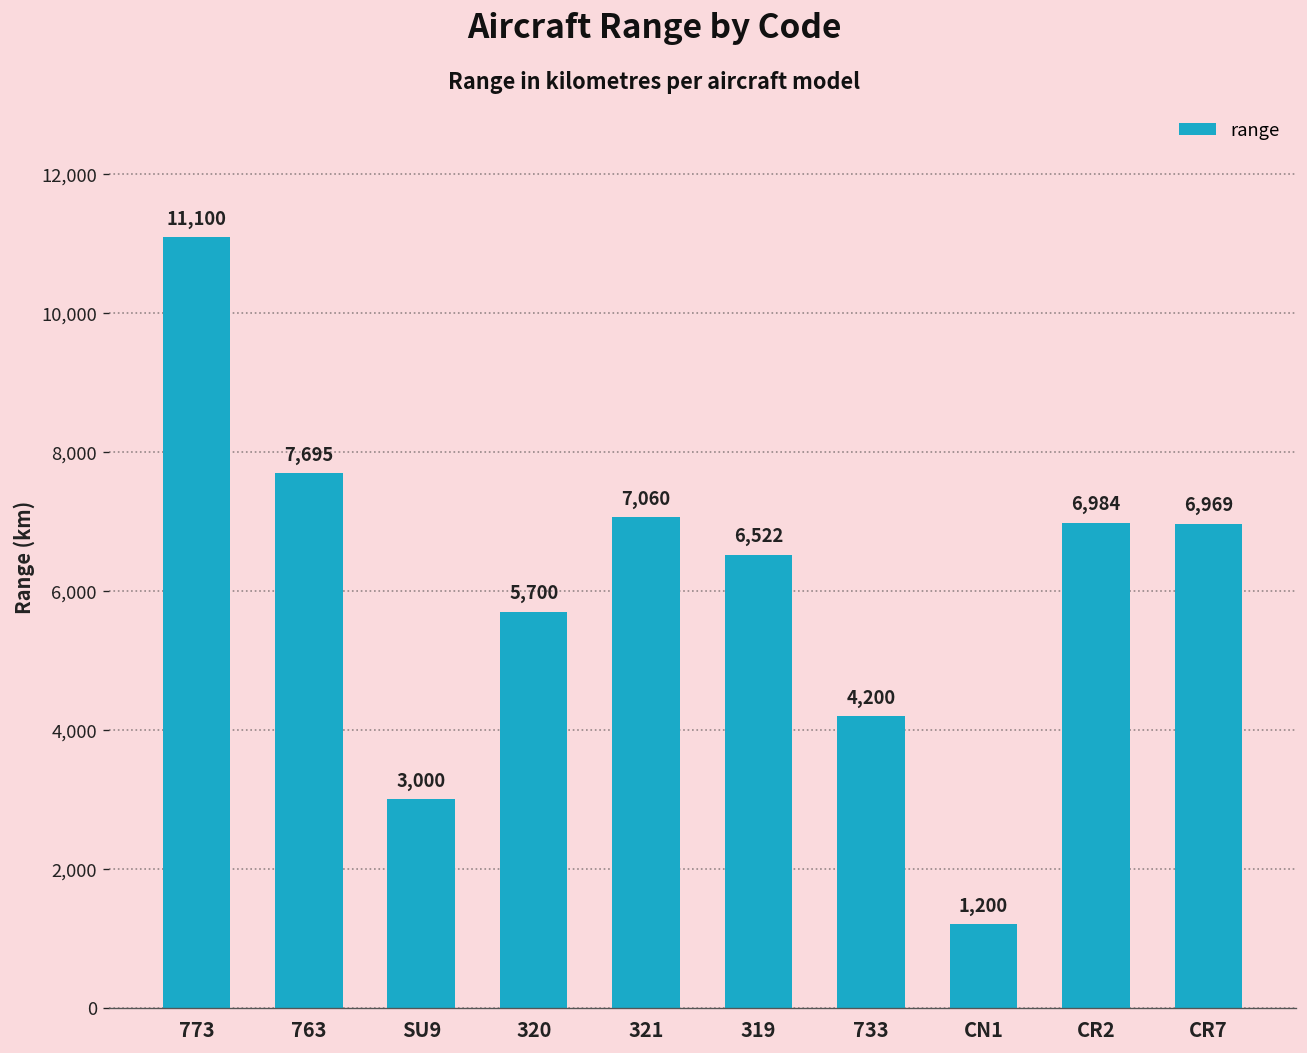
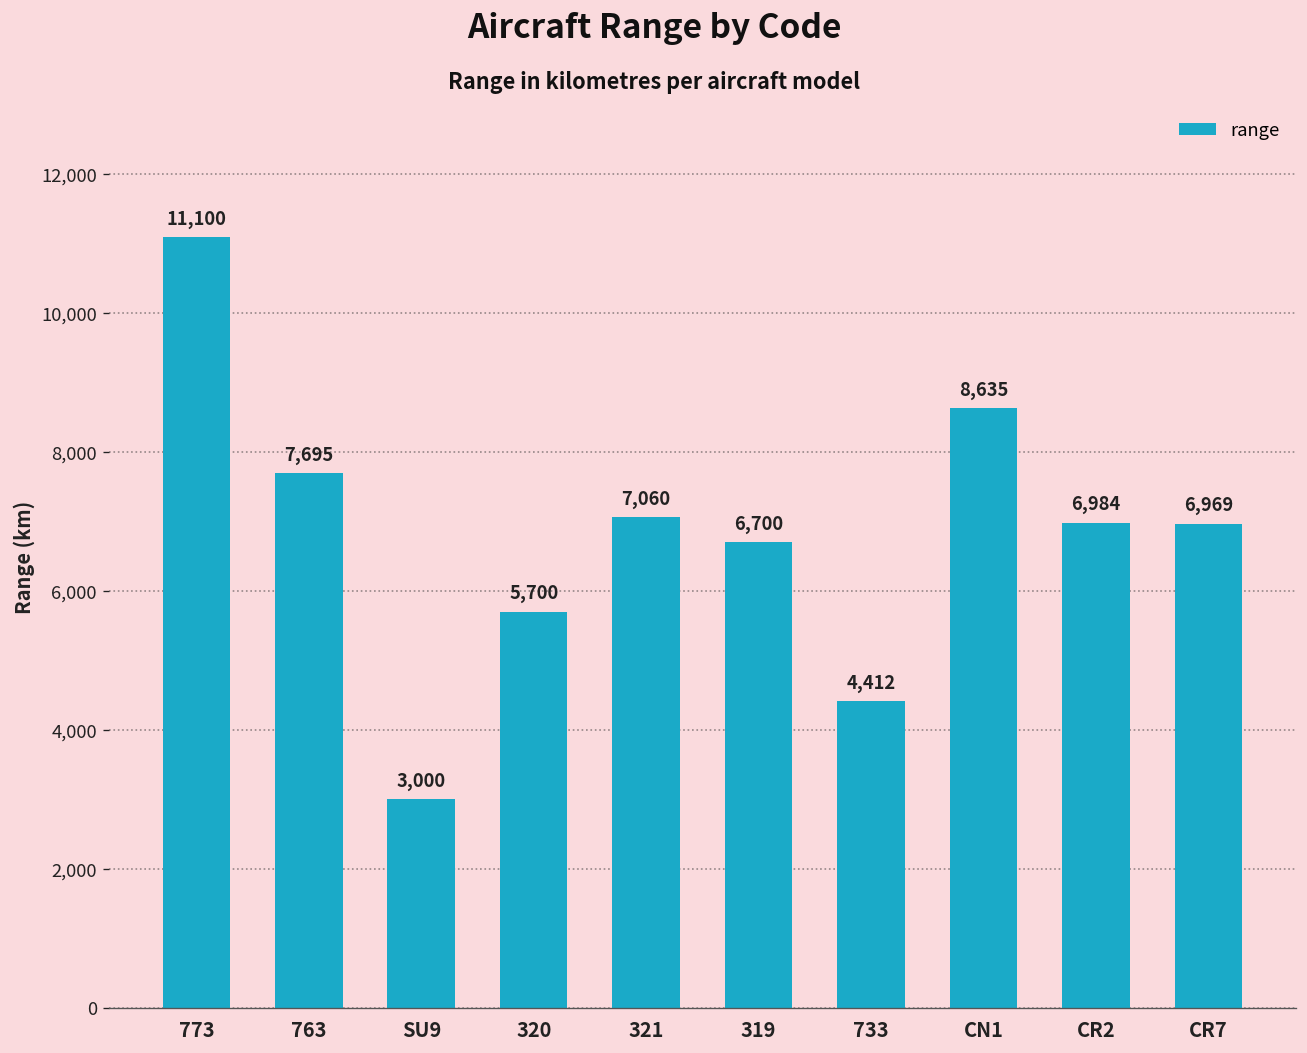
319: 6,522 -> 6,700
733: 4,200 -> 4,412
CN1: 1,200 -> 8,635
